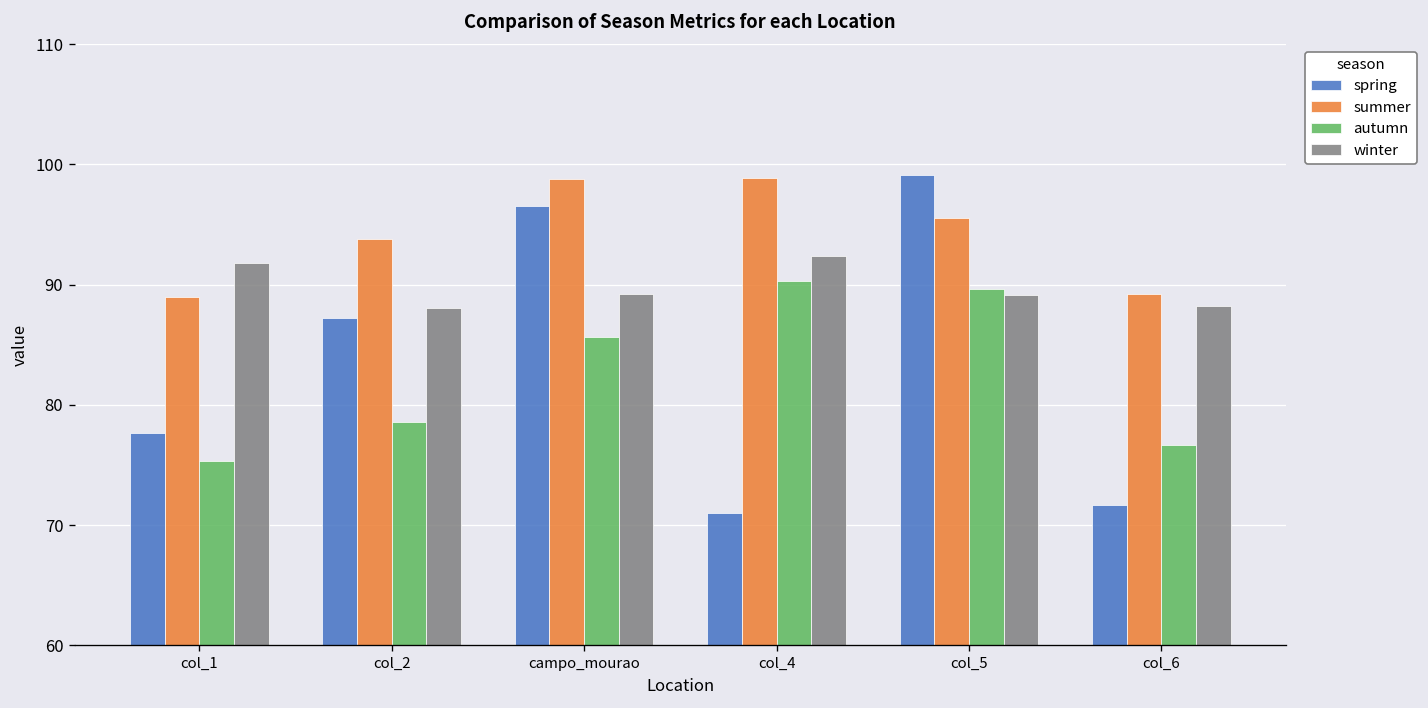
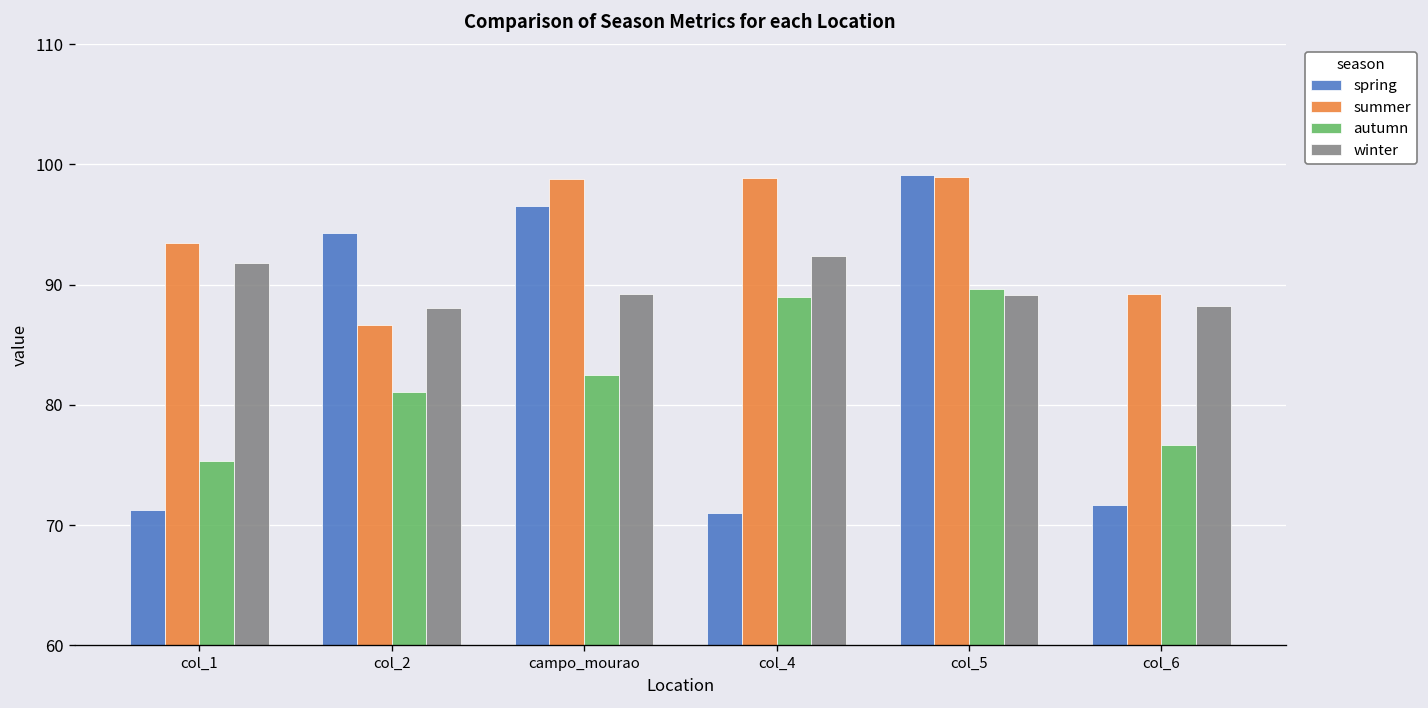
spring, col_1: 77.6 -> 71.3
summer, col_1: 89.0 -> 93.5
spring, col_2: 87.2 -> 94.3
summer, col_2: 93.8 -> 86.6
autumn, col_2: 78.6 -> 81.1
autumn, campo_mourao: 85.6 -> 82.4
autumn, col_4: 90.3 -> 89.0
summer, col_5: 95.5 -> 99.0
